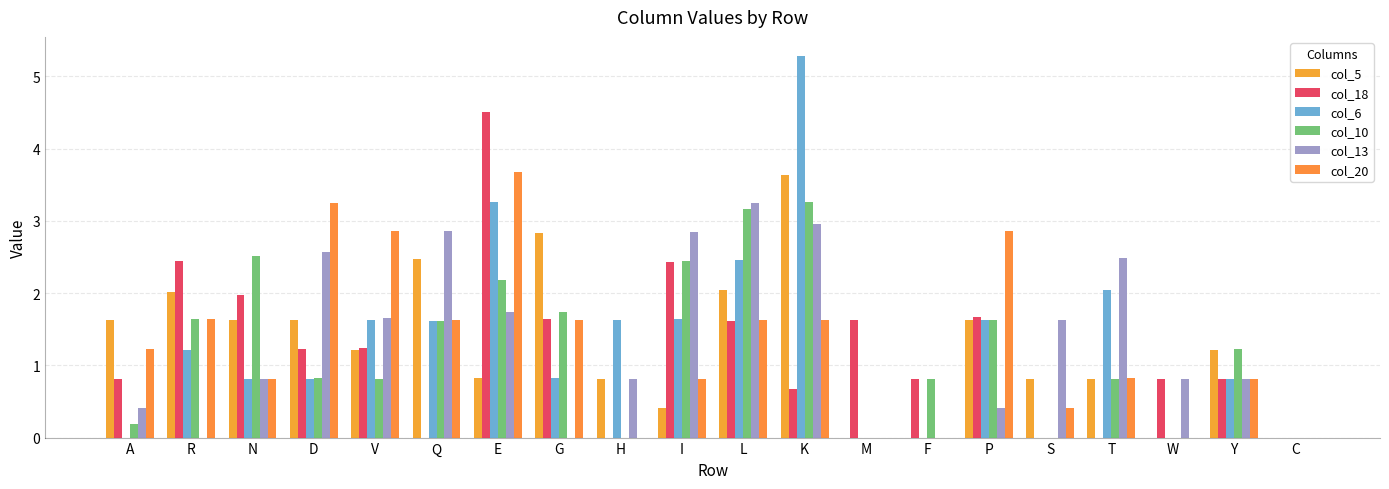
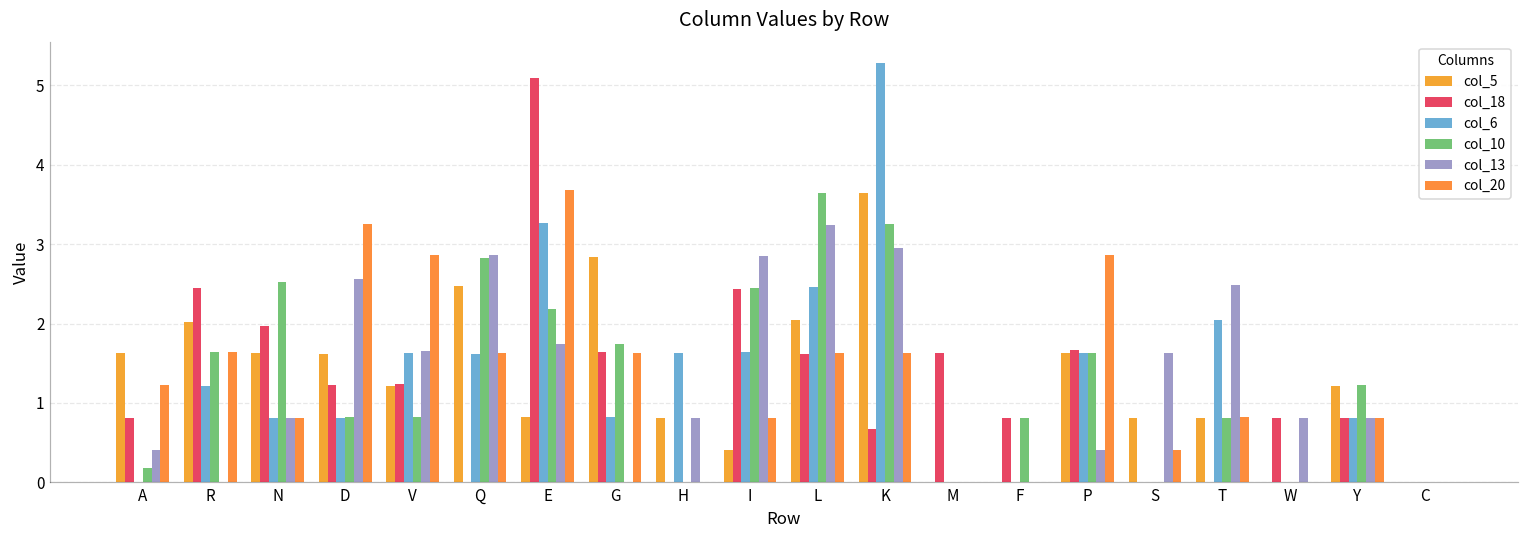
col_10, Q: 1.6 -> 2.8
col_18, E: 4.5 -> 5.1
col_10, L: 3.2 -> 3.6
